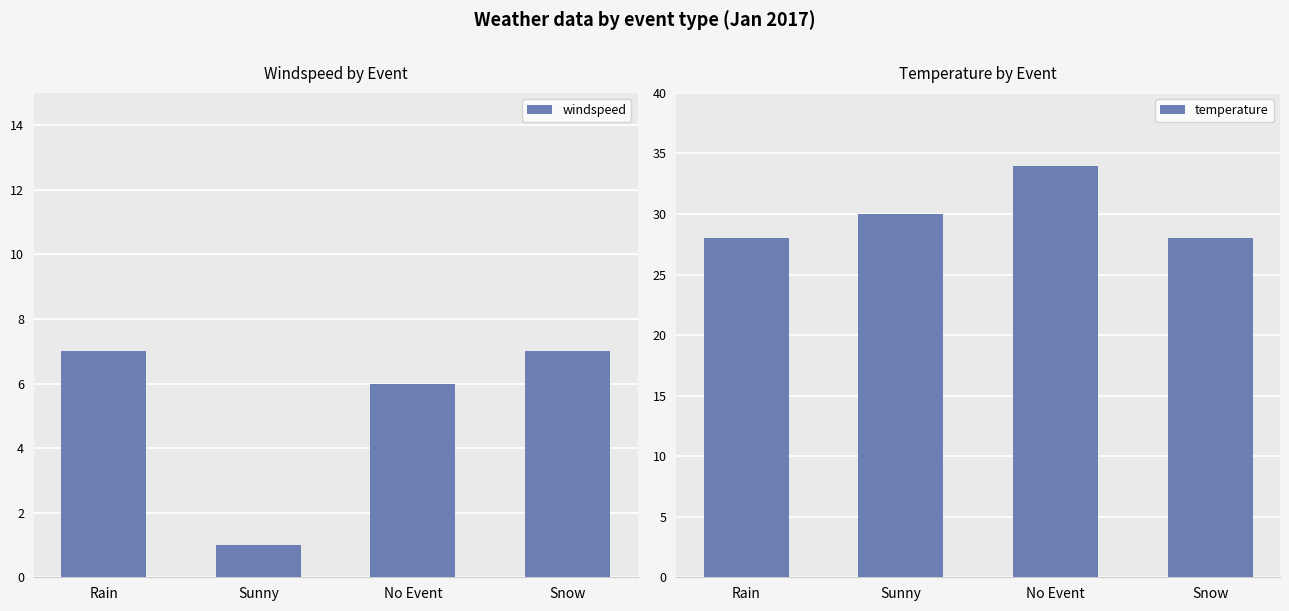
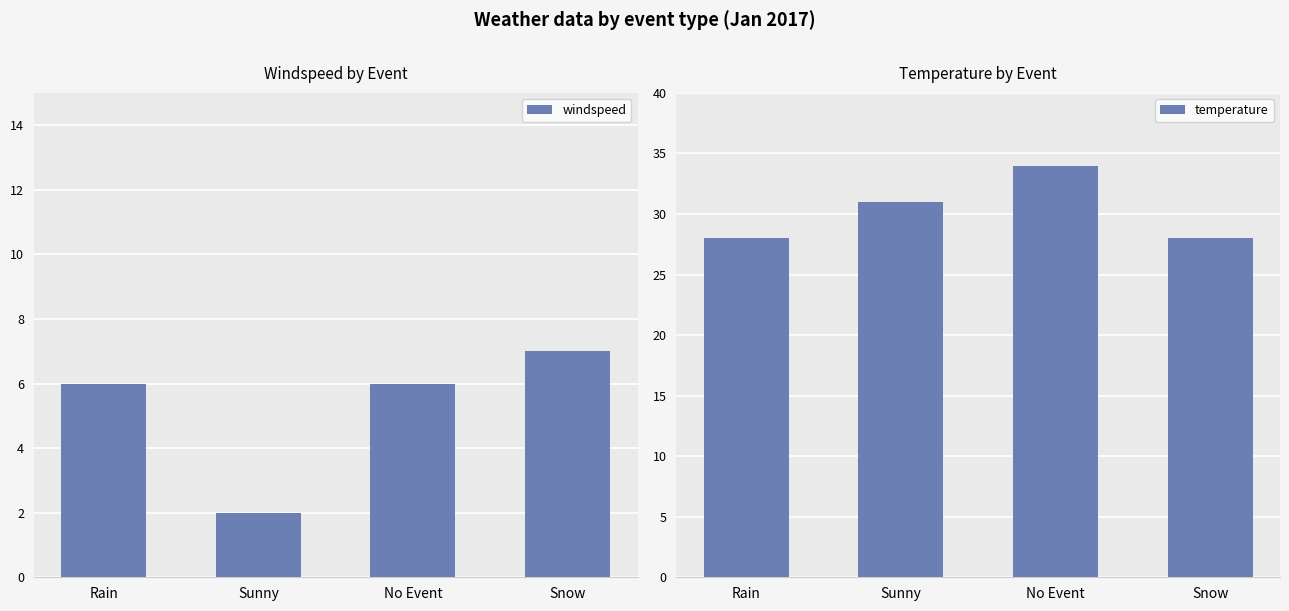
Windspeed by Event, Rain: 7 -> 6
Windspeed by Event, Sunny: 1 -> 2
Temperature by Event, Sunny: 30 -> 31
